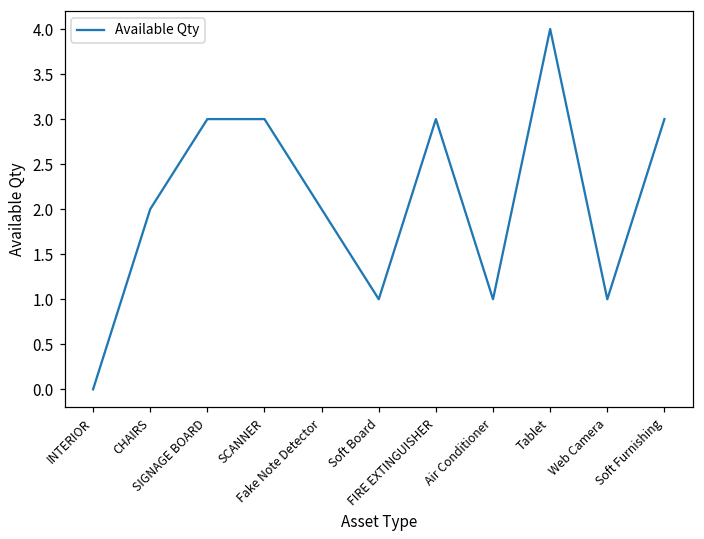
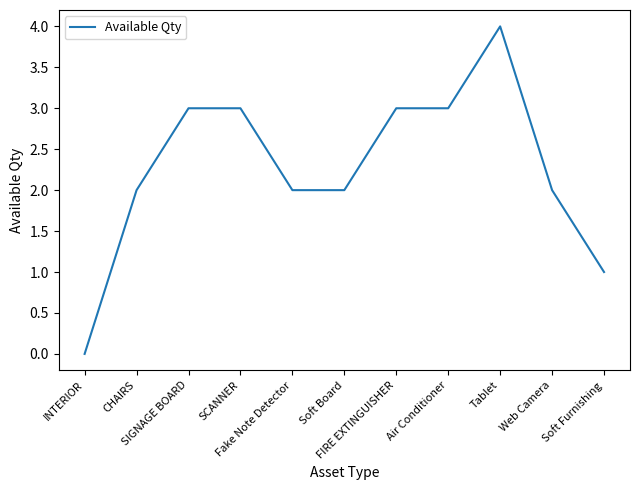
Soft Board: 1 -> 2
Air Conditioner: 1 -> 3
Web Camera: 1 -> 2
Soft Furnishing: 3 -> 1
